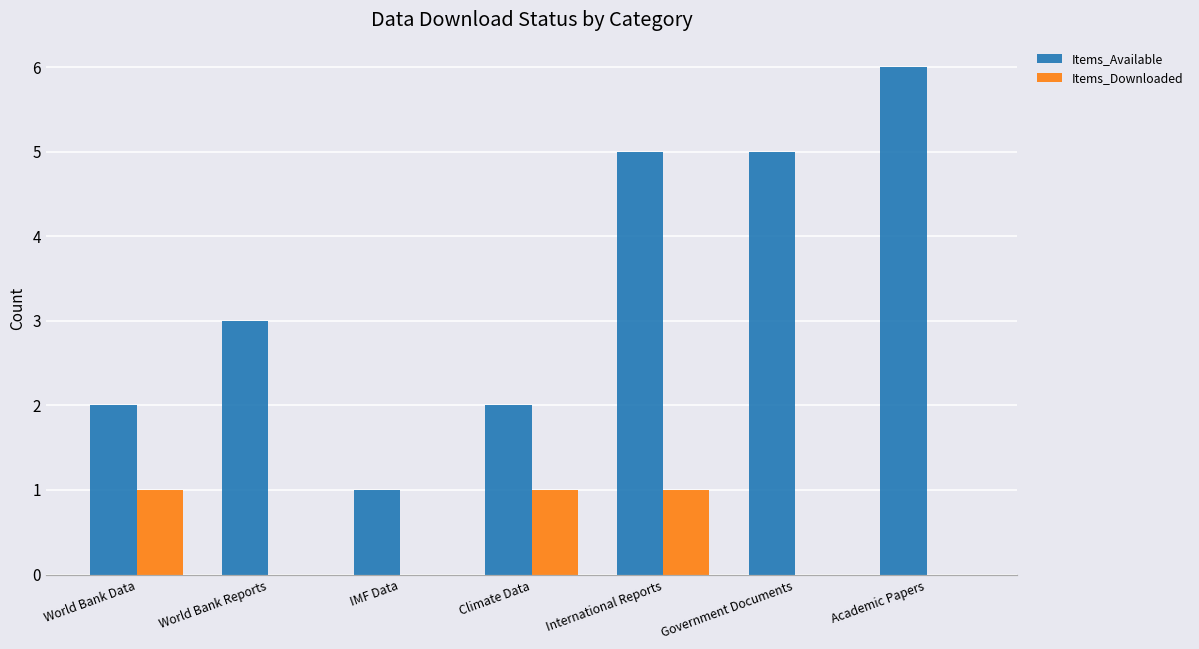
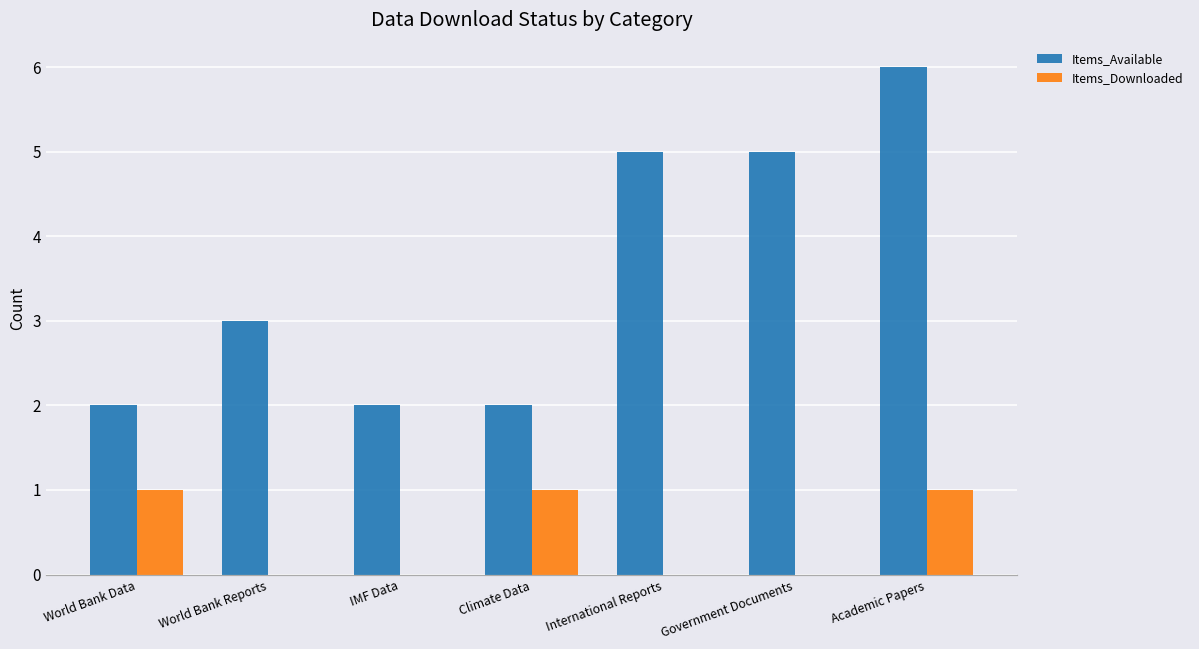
Items_Available, IMF Data: 1 -> 2
Items_Downloaded, International Reports: 1 -> 0
Items_Downloaded, Academic Papers: 0 -> 1
